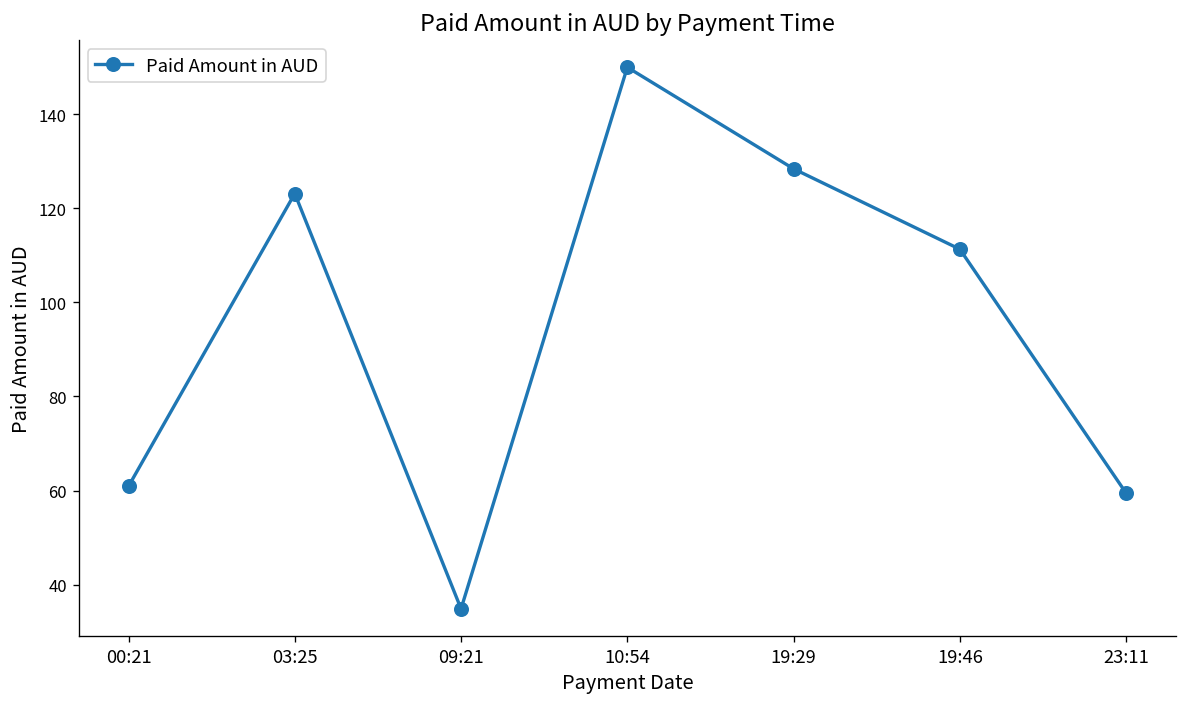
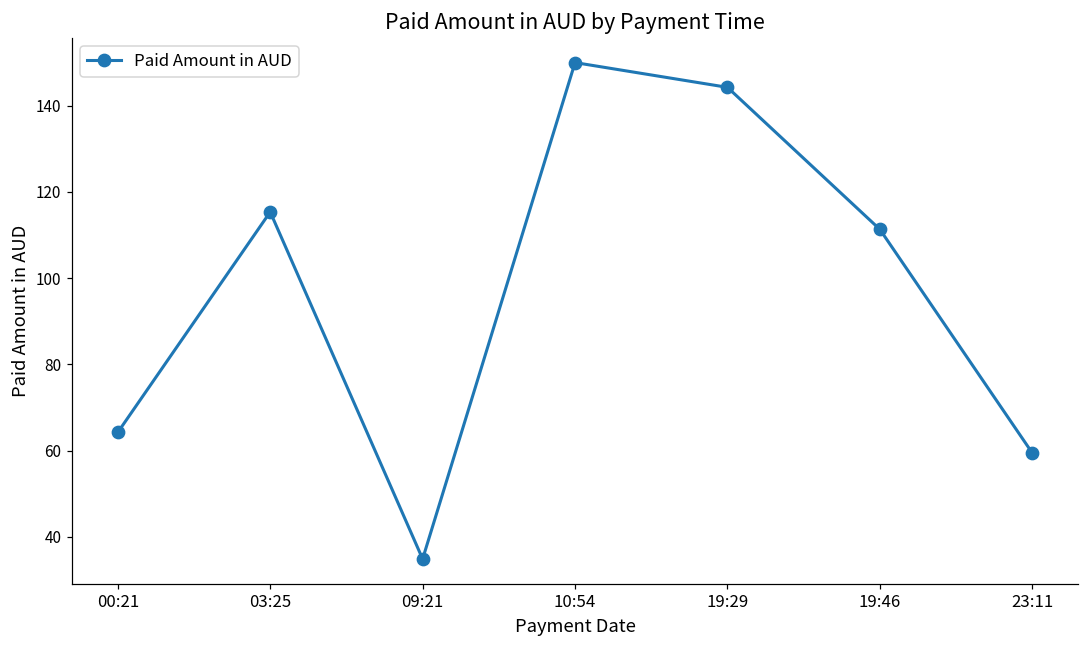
00:21: 61 -> 64
03:25: 123 -> 115
19:29: 128 -> 144
